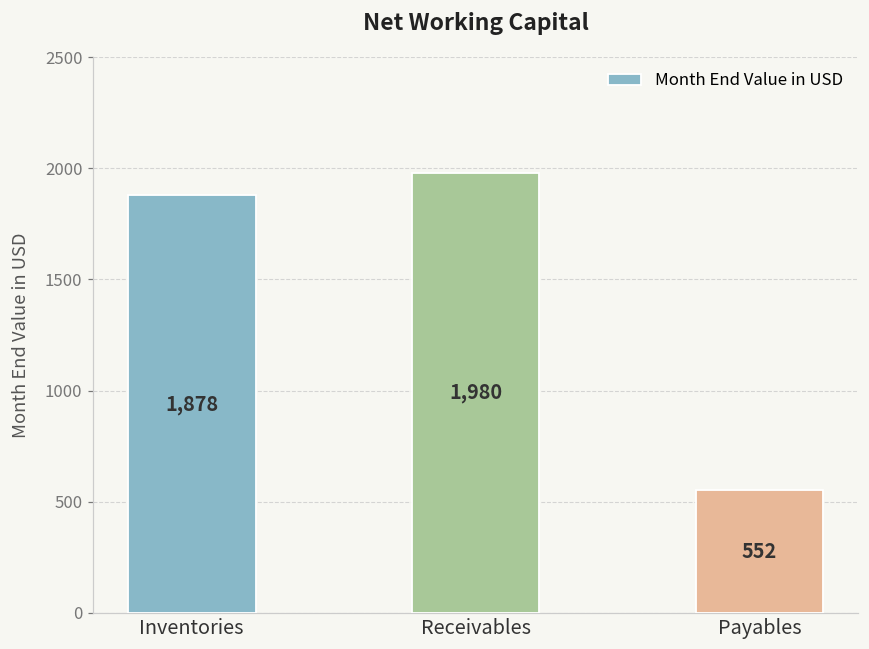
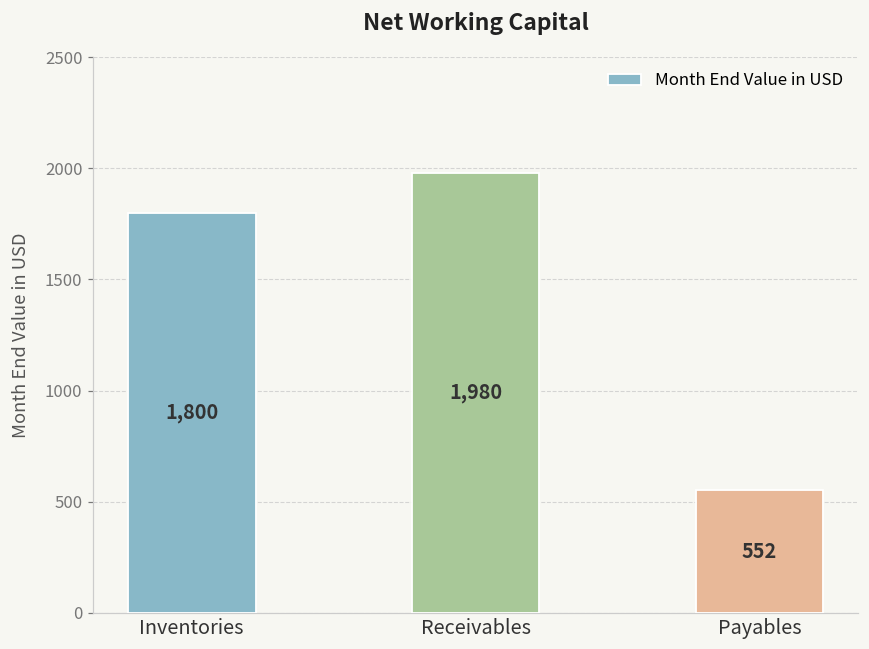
Inventories: 1,878 -> 1,800
